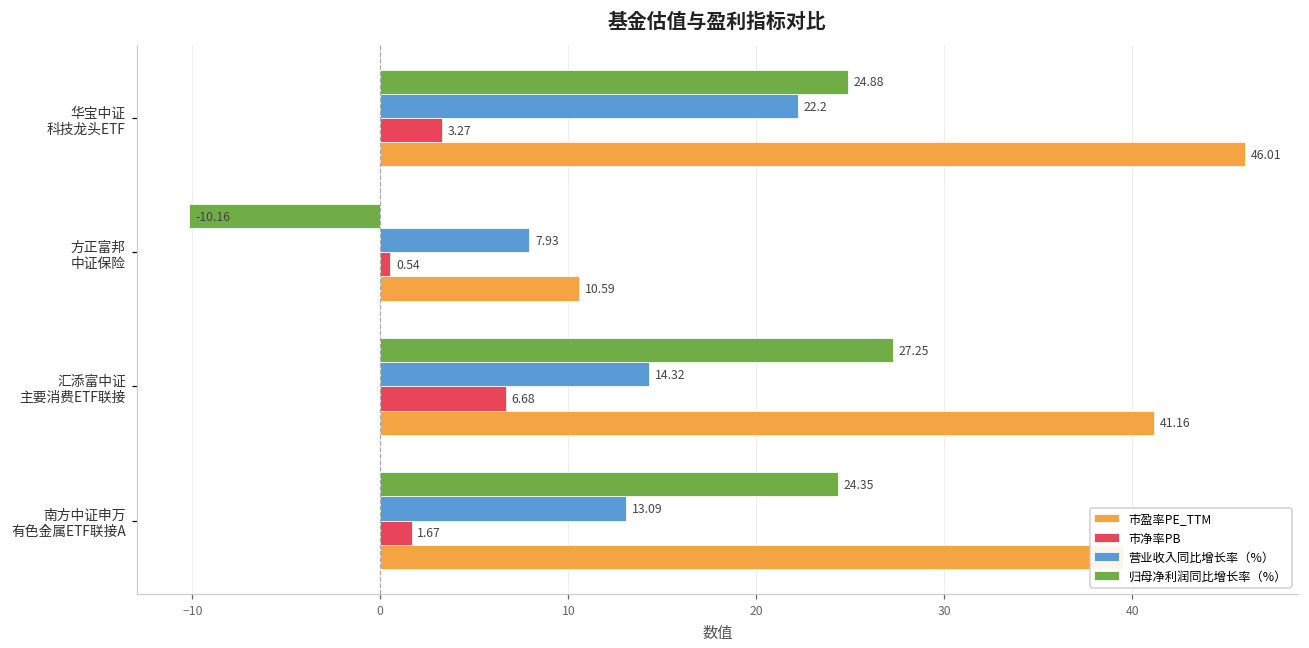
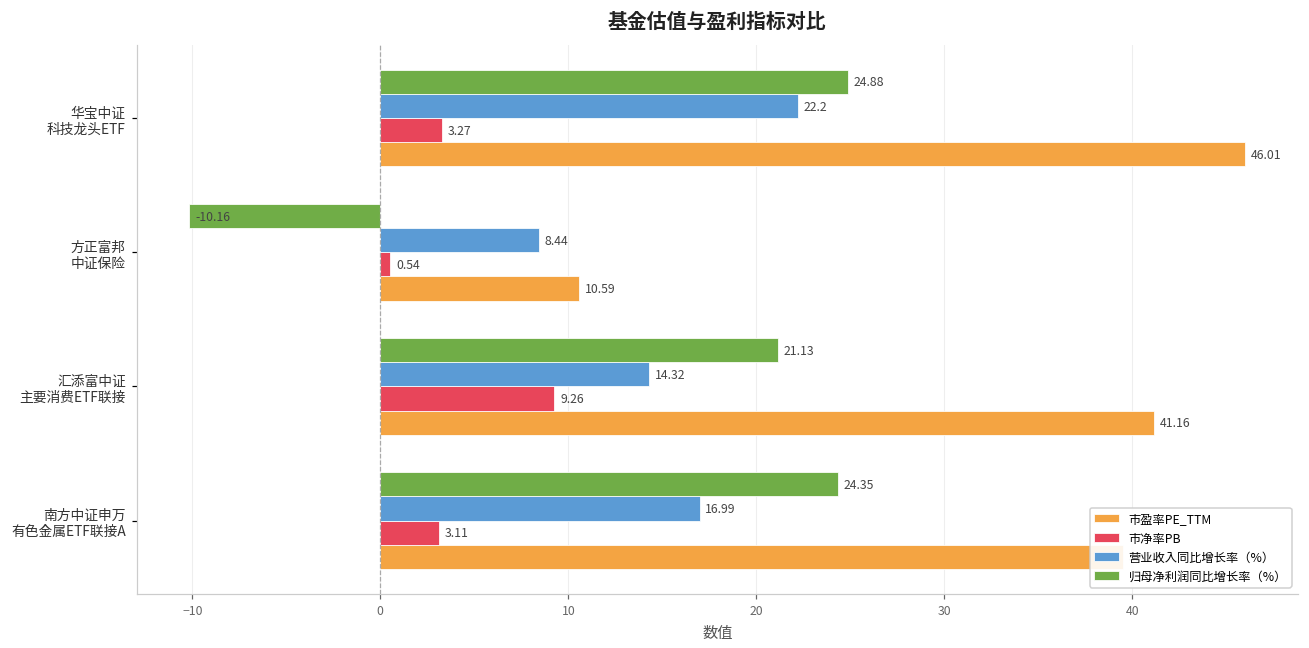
营业收入同比增长率（%）, 方正富邦 中证保险: 7.93 -> 8.44
归母净利润同比增长率（%）, 汇添富中证 主要消费ETF联接: 27.25 -> 21.13
市净率PB, 汇添富中证 主要消费ETF联接: 6.68 -> 9.26
营业收入同比增长率（%）, 南方中证申万 有色金属ETF联接A: 13.09 -> 16.99
市净率PB, 南方中证申万 有色金属ETF联接A: 1.67 -> 3.11
